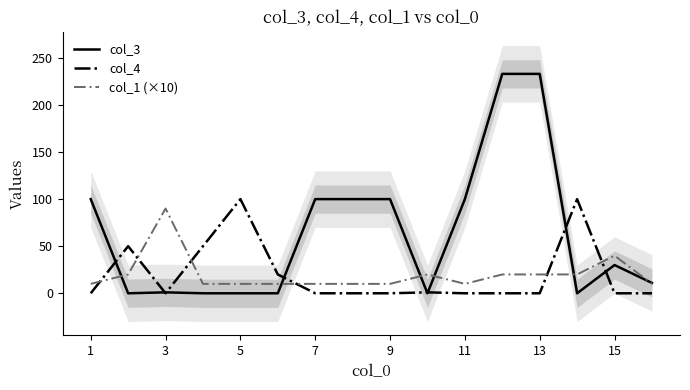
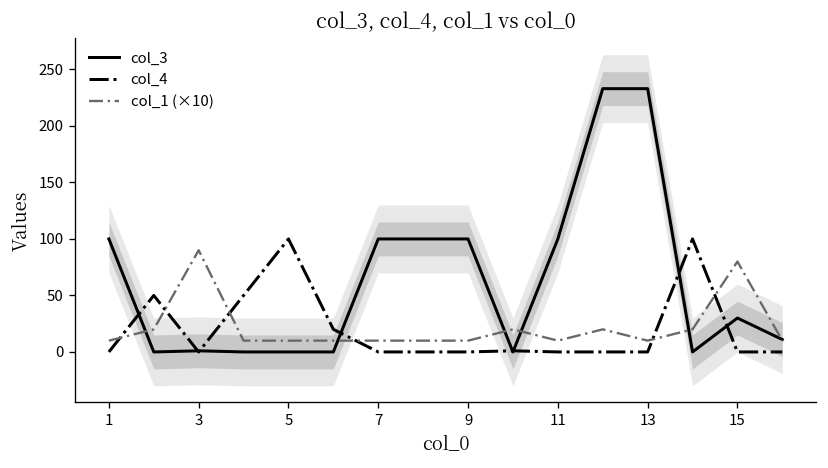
col_1 (×10), 13: 20 -> 10
col_1 (×10), 15: 40 -> 80
